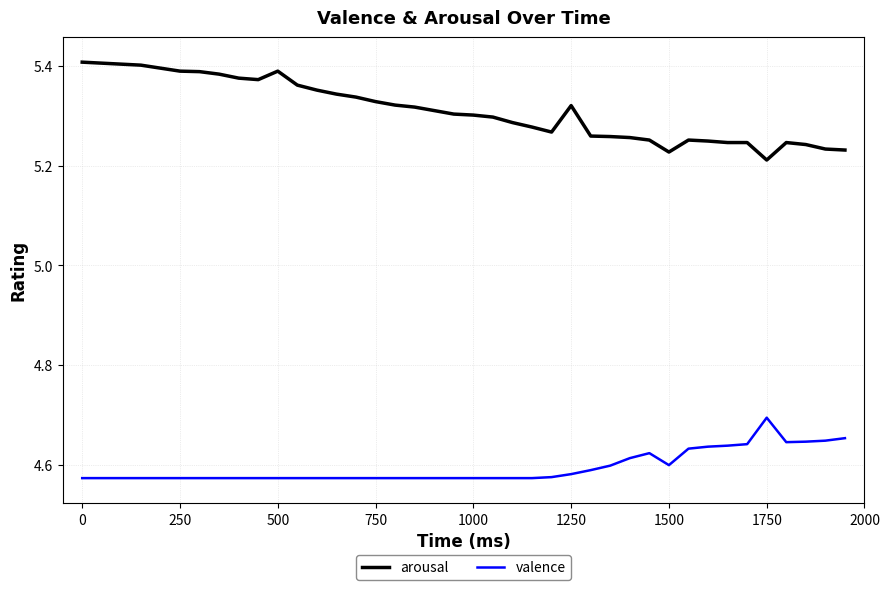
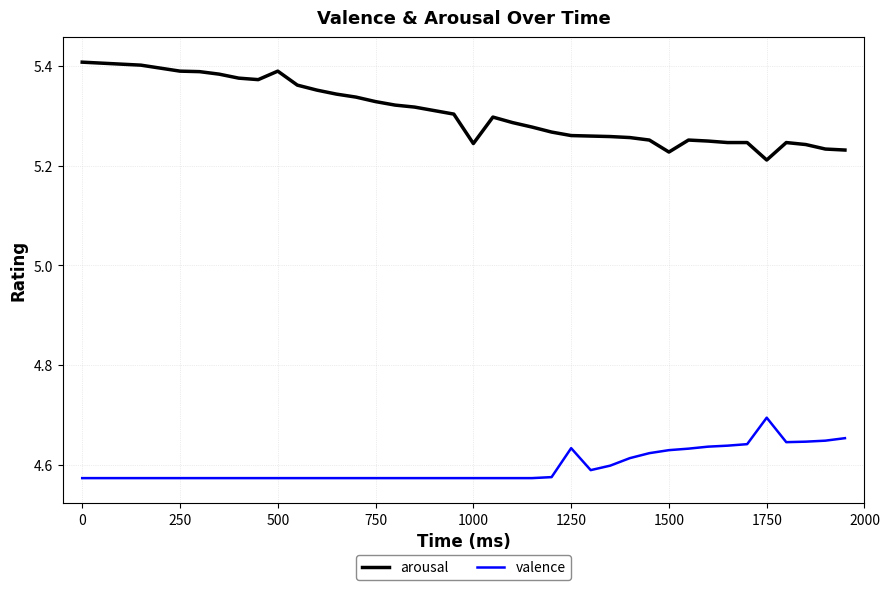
arousal, 1000: 5.30 -> 5.24
arousal, 1250: 5.32 -> 5.26
valence, 1250: 4.58 -> 4.63
valence, 1500: 4.60 -> 4.63
